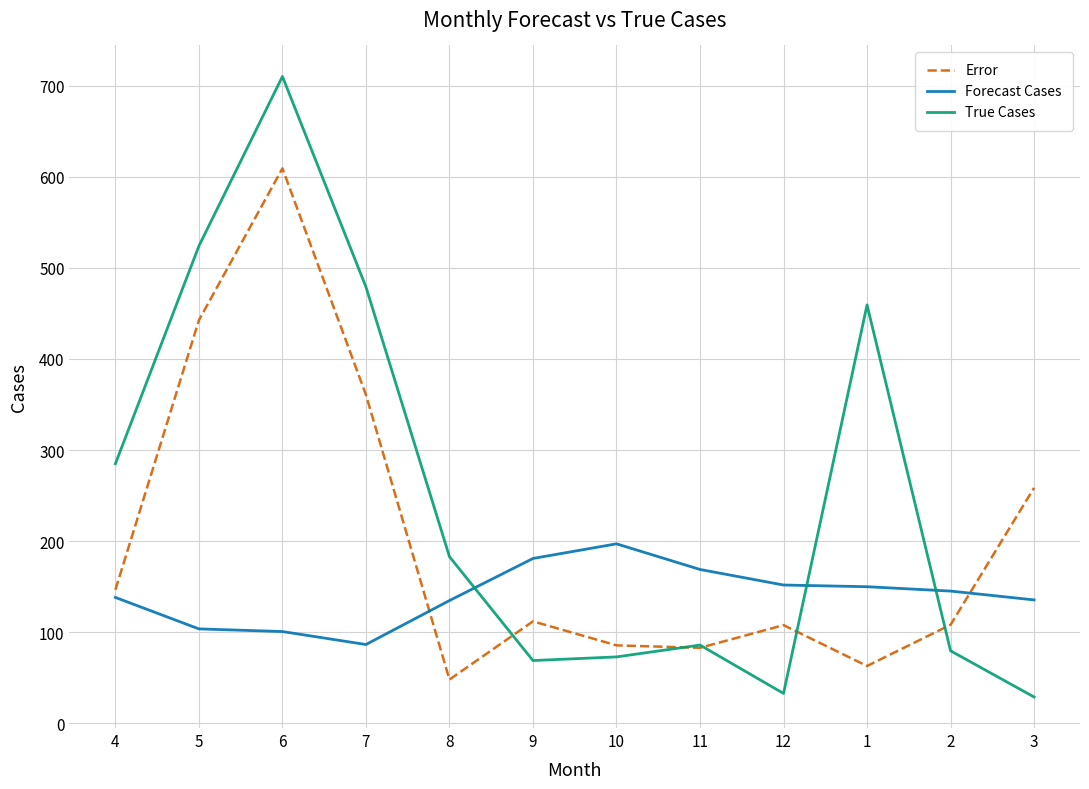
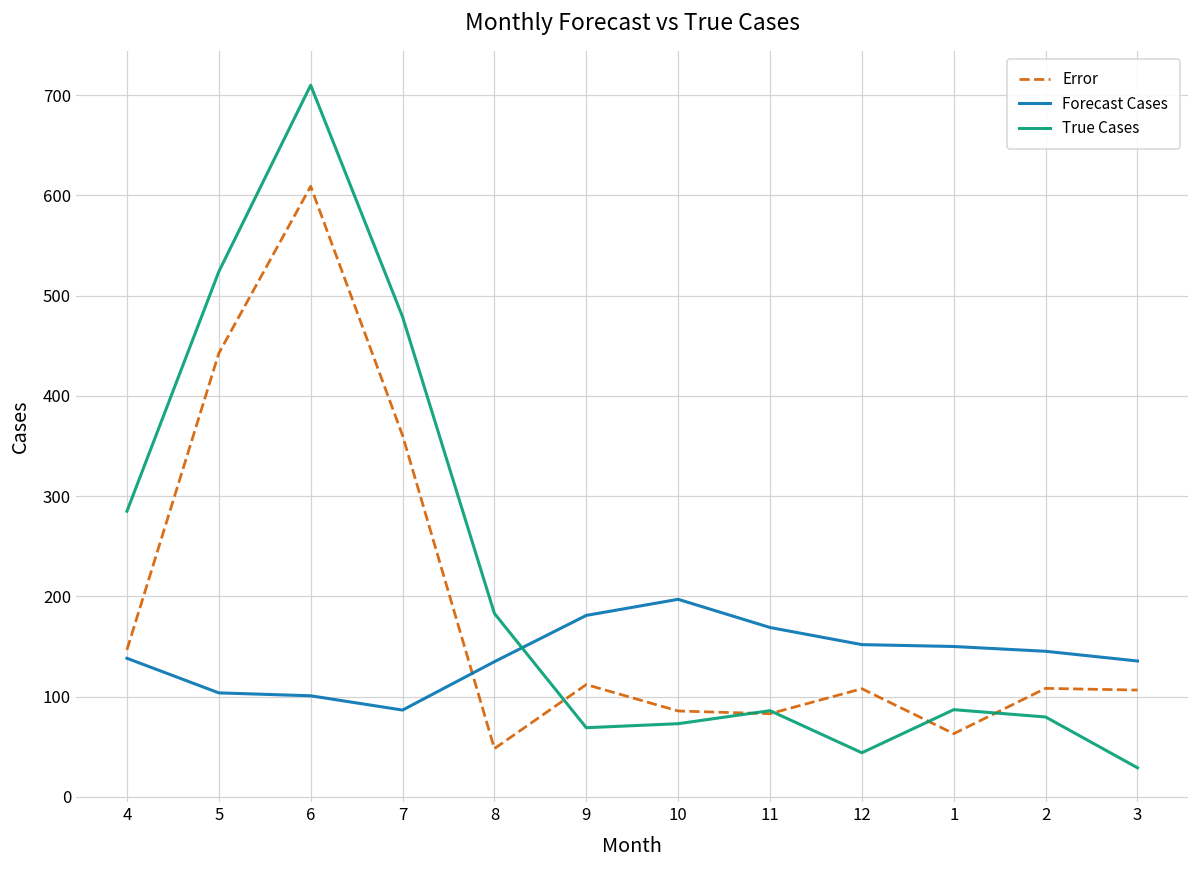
True Cases, 12: 30 -> 40
True Cases, 1: 460 -> 90
Error, 3: 260 -> 110
